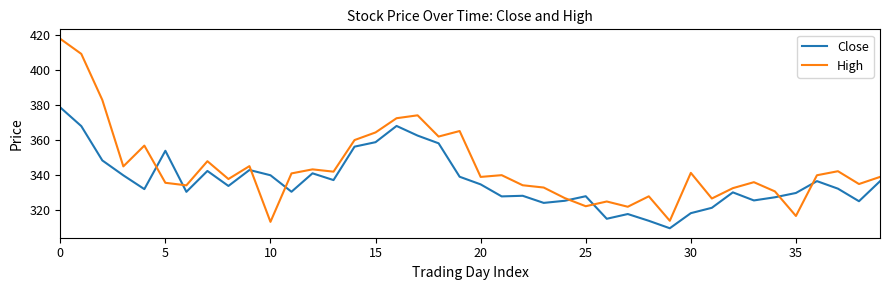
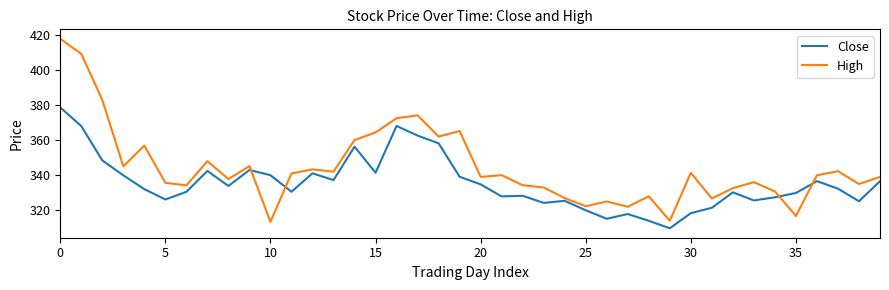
Close, 5: 354 -> 326
Close, 15: 359 -> 341
Close, 25: 328 -> 320
